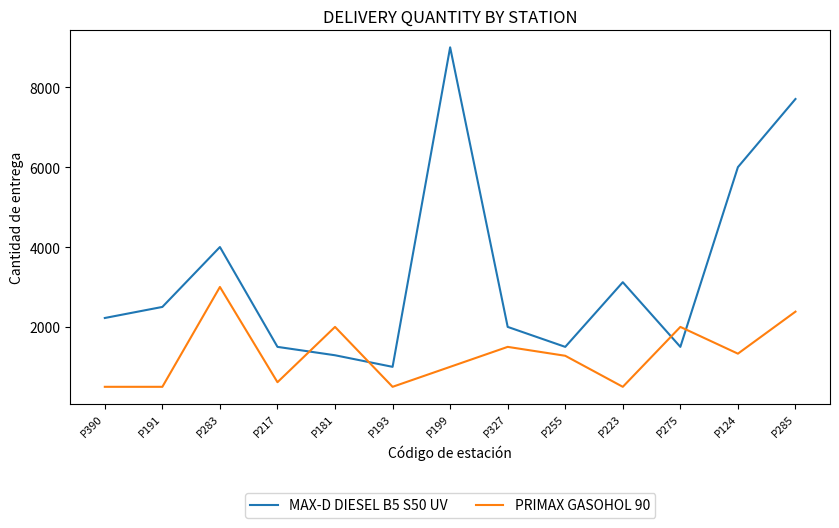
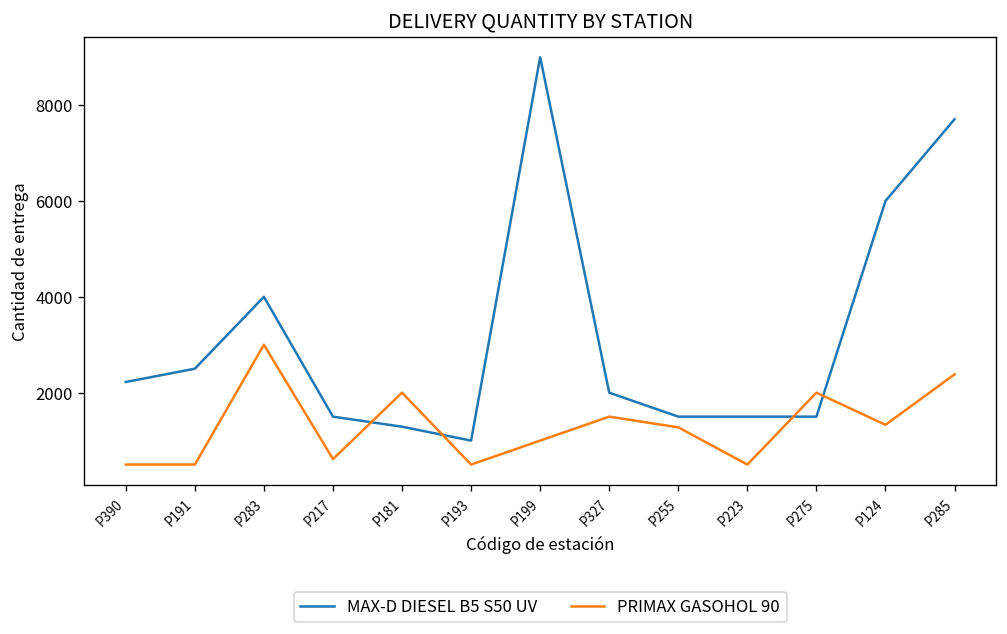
MAX-D DIESEL B5 S50 UV, P223: 3100 -> 1500
